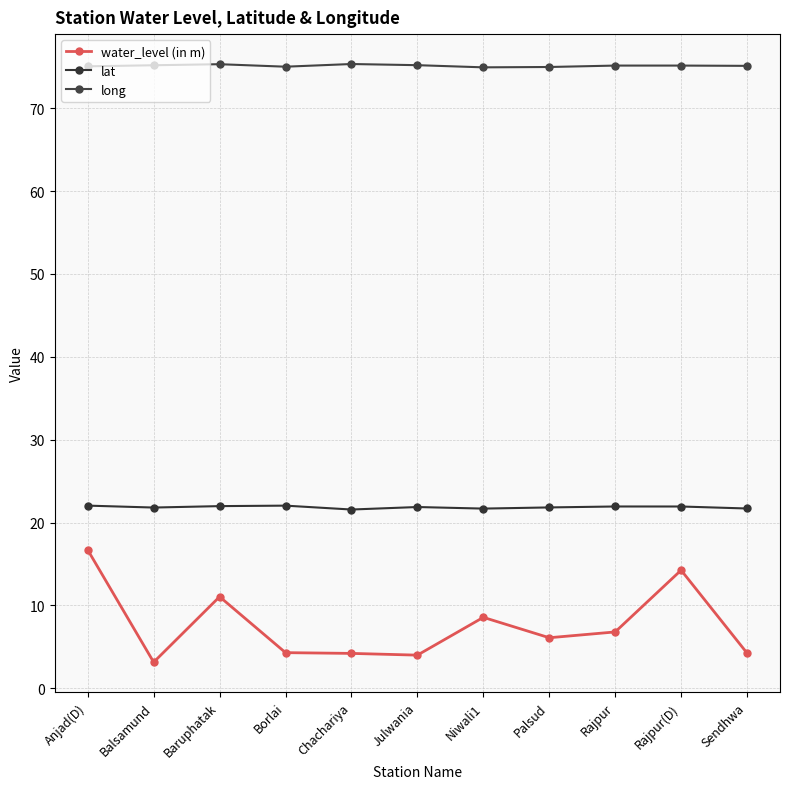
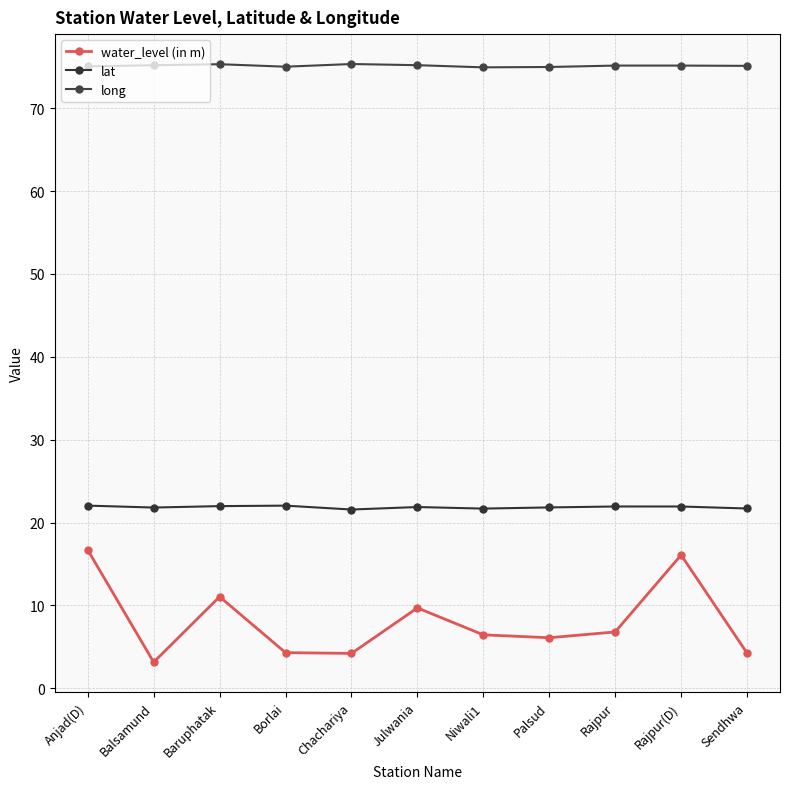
water_level (in m), Julwania: 4 -> 10
water_level (in m), Niwali1: 9 -> 6
water_level (in m), Rajpur(D): 14 -> 16
